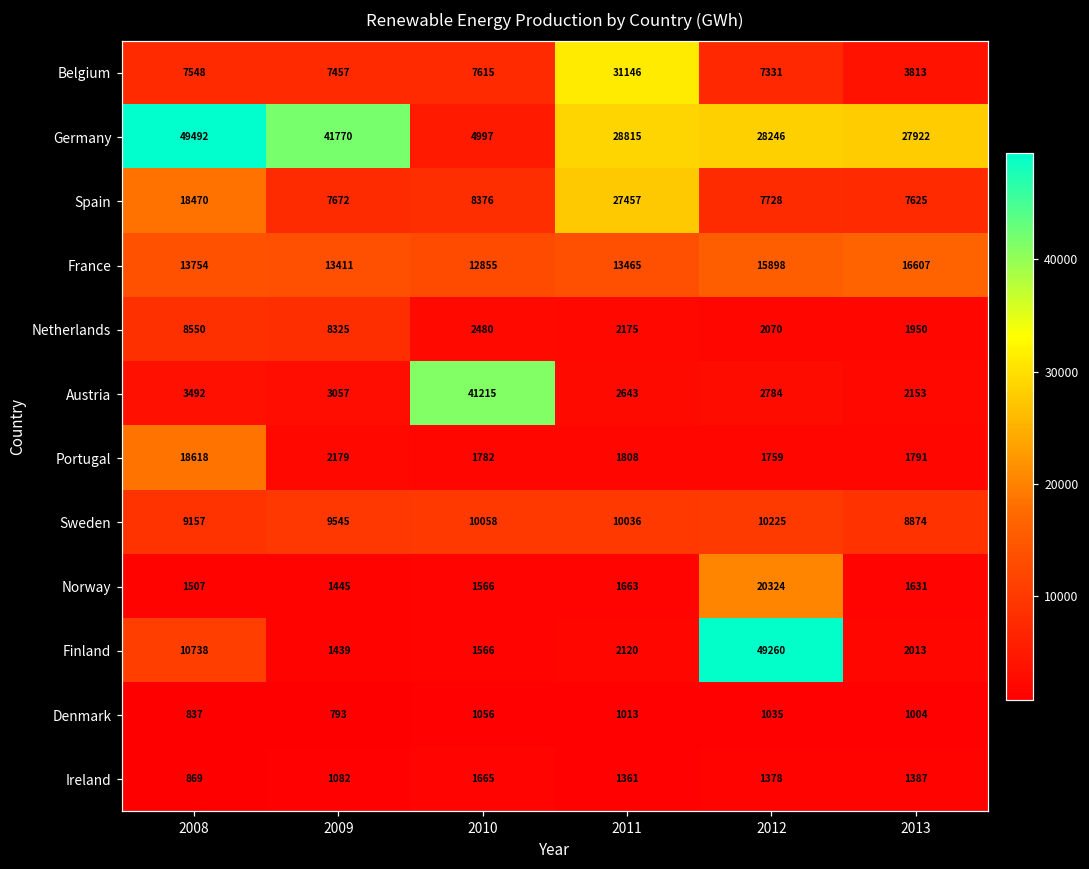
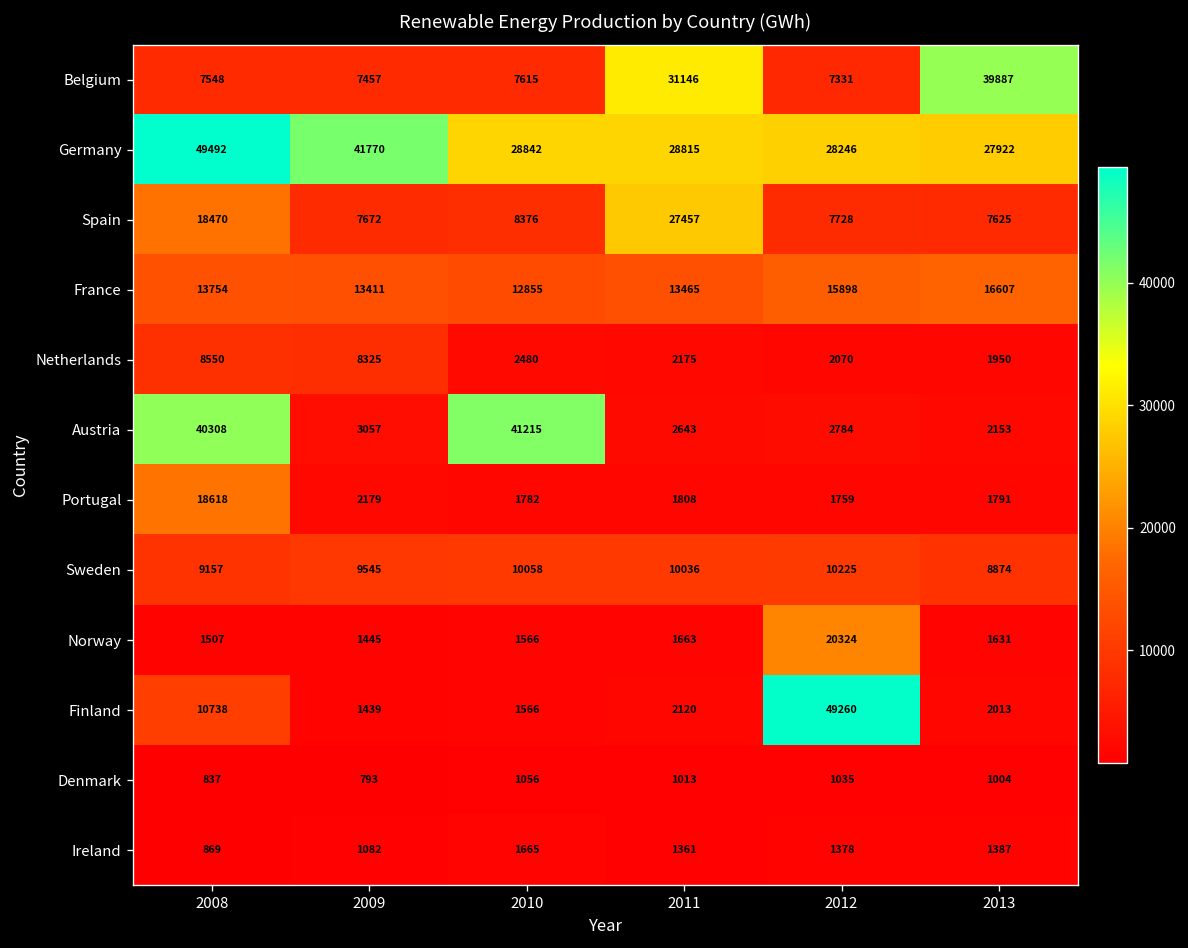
Belgium, 2013: 3813 -> 39887
Germany, 2010: 4997 -> 28842
Austria, 2008: 3492 -> 40308
